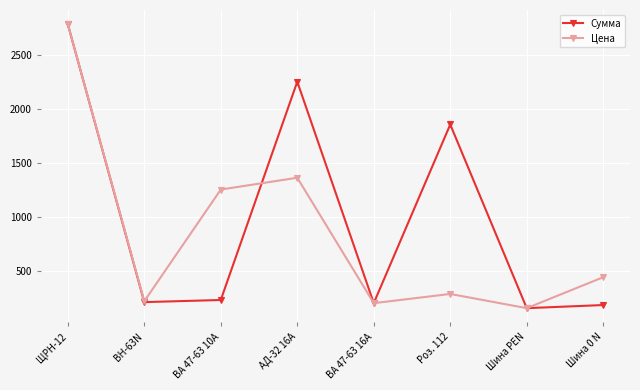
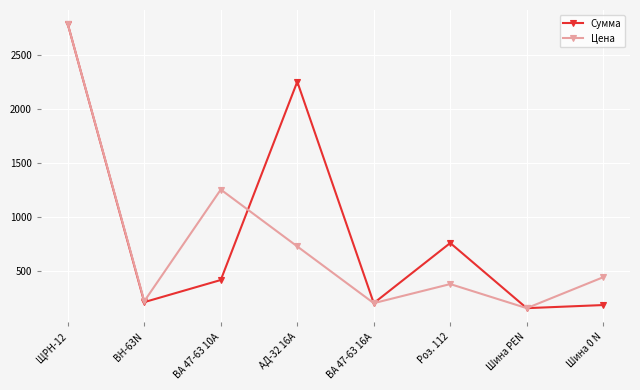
Сумма, ВА 47-63 10А: 230 -> 420
Цена, АД-32 16А: 1360 -> 730
Сумма, Роз. 112: 1860 -> 760
Цена, Роз. 112: 290 -> 380
